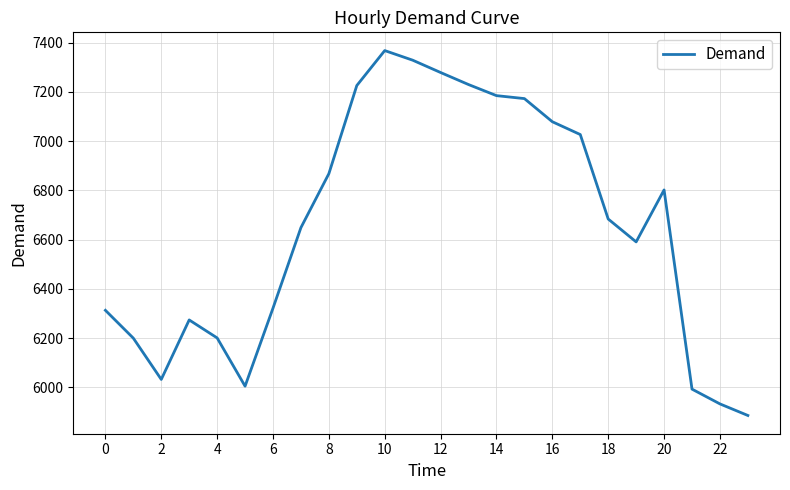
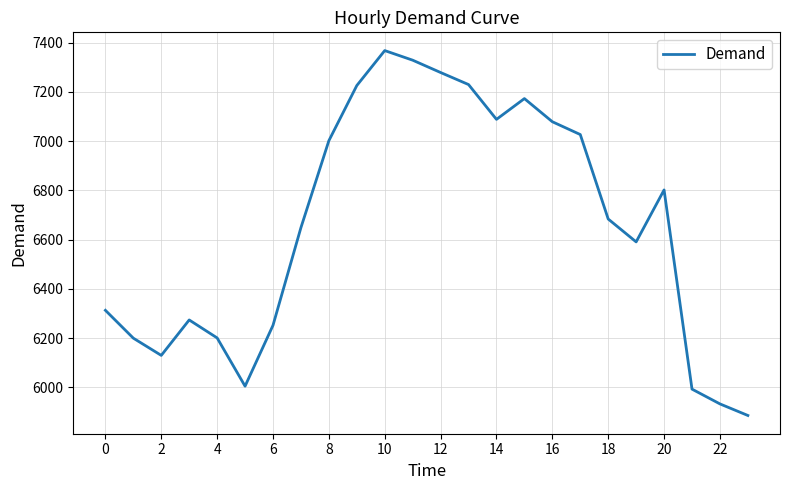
2: 6030 -> 6130
6: 6320 -> 6250
8: 6870 -> 7000
14: 7190 -> 7090
